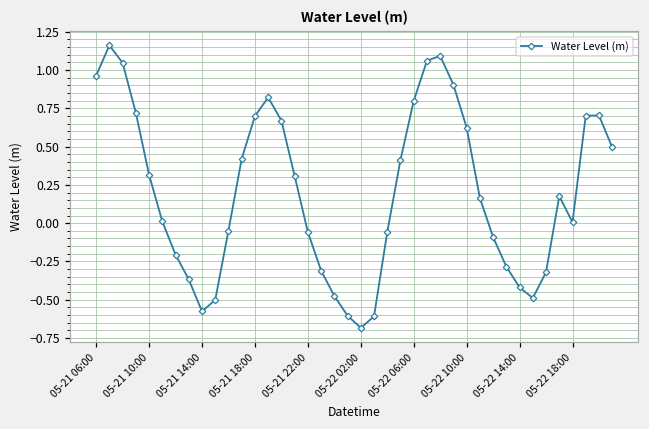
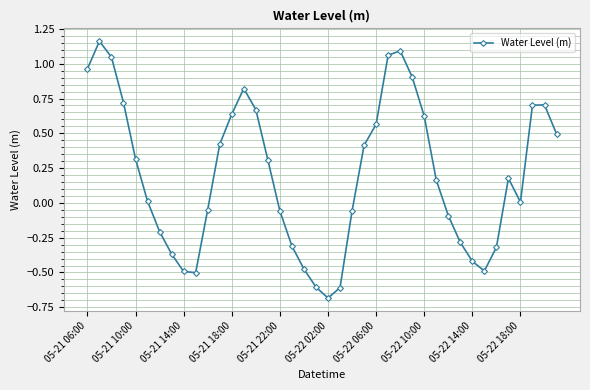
05-21 14:00: -0.58 -> -0.49
05-21 18:00: 0.70 -> 0.64
05-22 06:00: 0.80 -> 0.57
